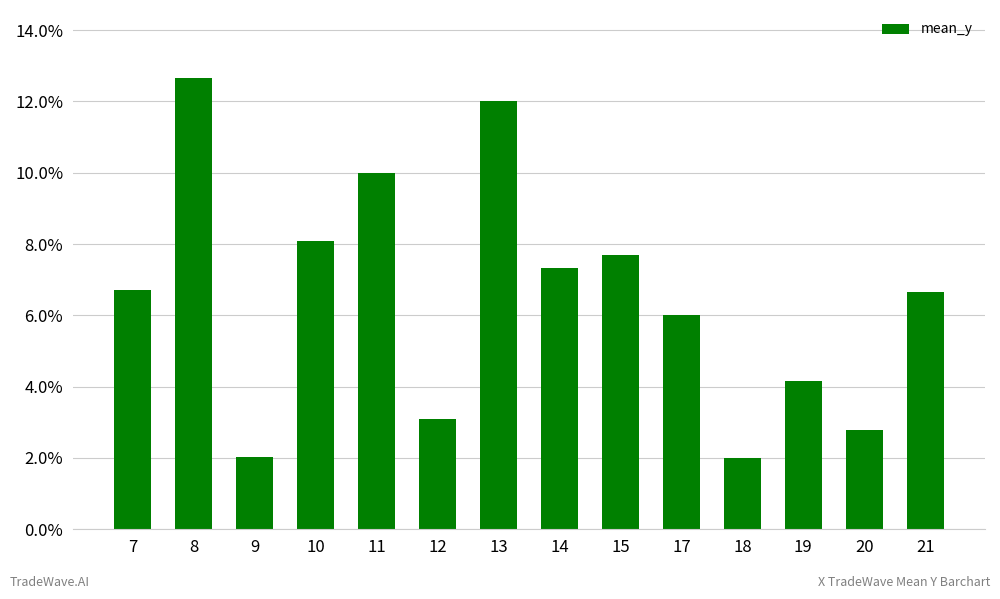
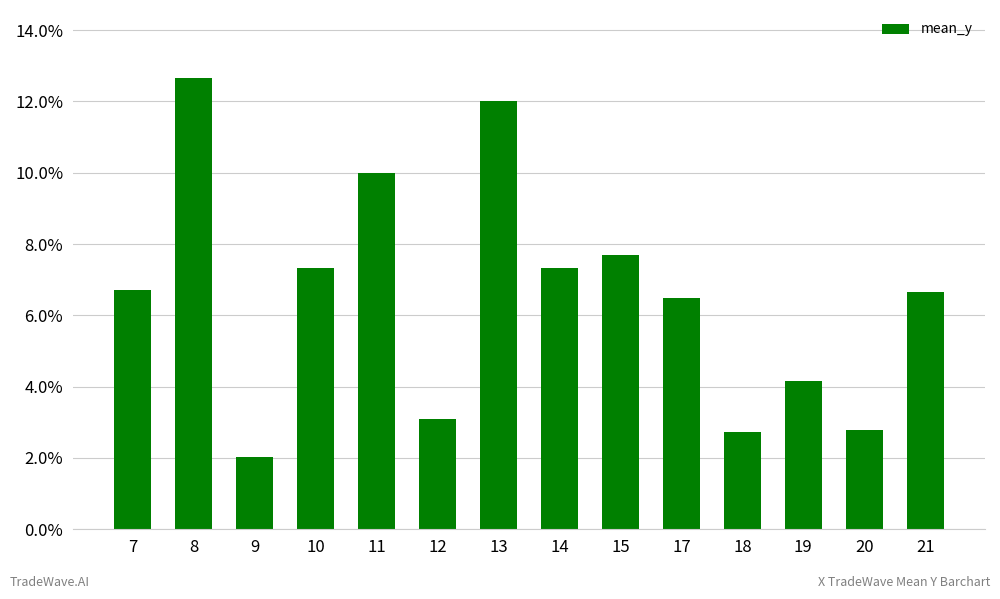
10: 8.1% -> 7.3%
17: 6.0% -> 6.5%
18: 2.0% -> 2.7%
